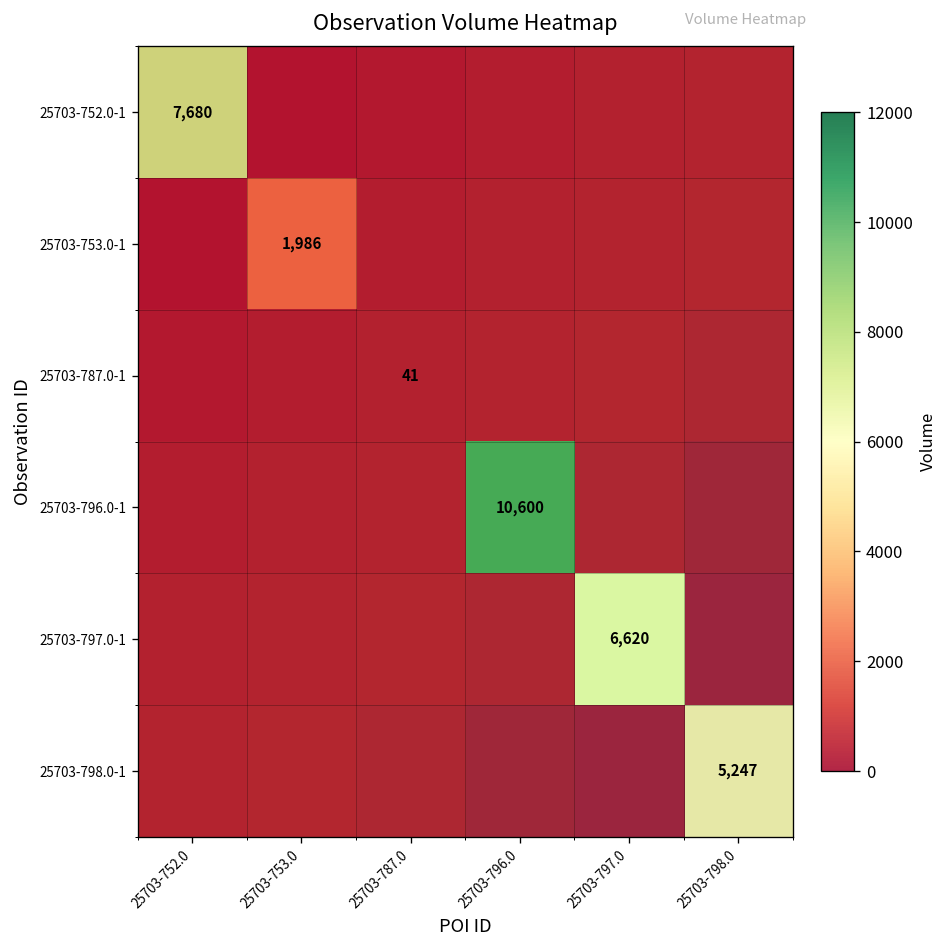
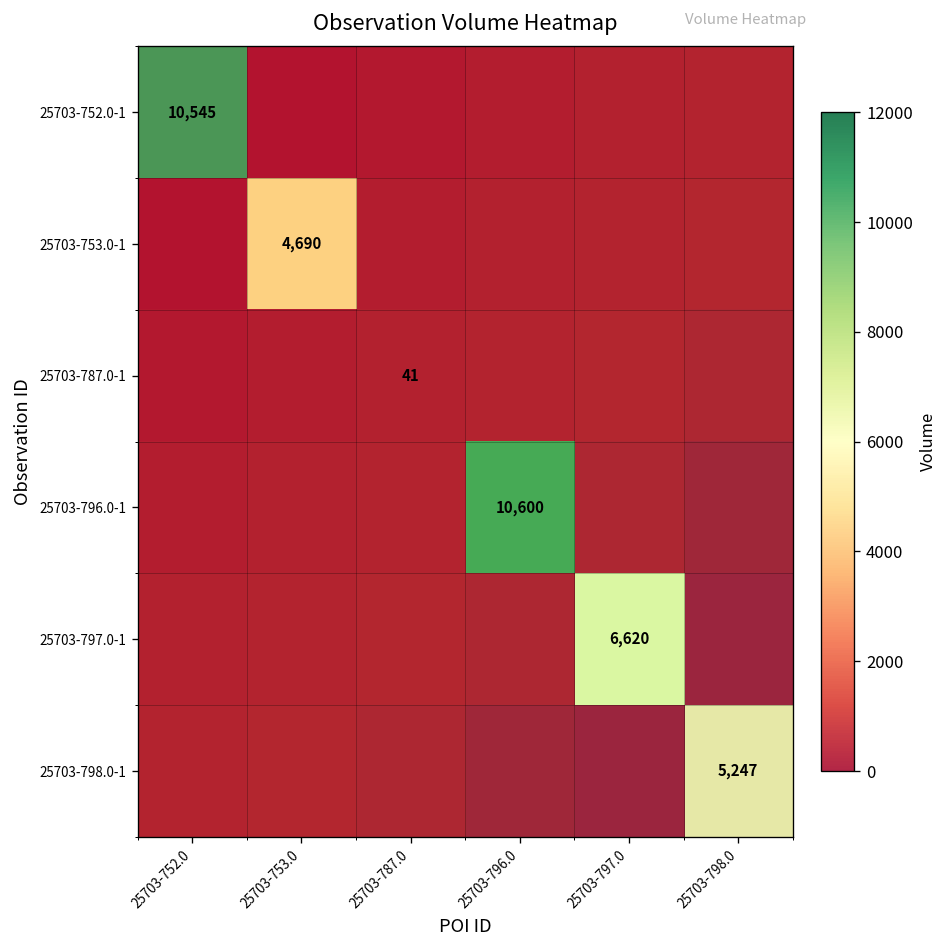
25703-752.0-1, 25703-752.0: 7,680 -> 10,545
25703-753.0-1, 25703-753.0: 1,986 -> 4,690
